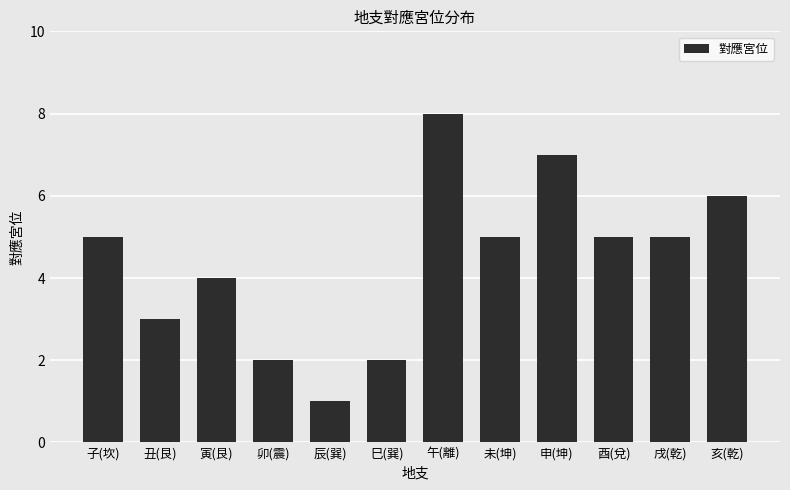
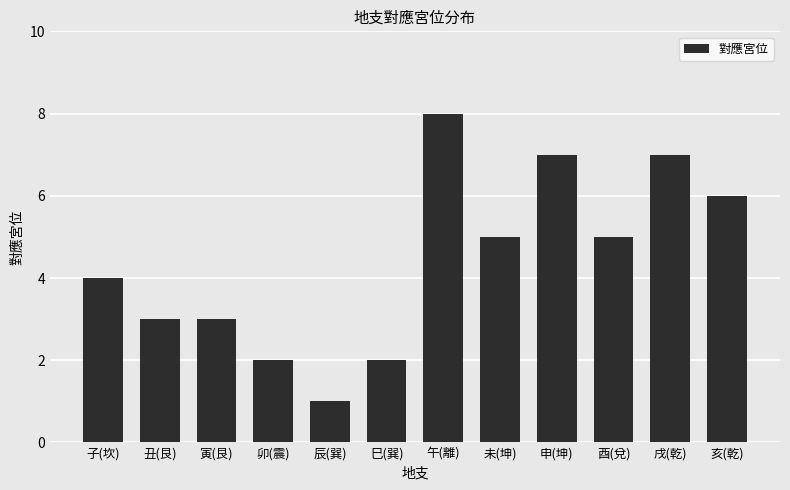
子(坎): 5 -> 4
寅(艮): 4 -> 3
戌(乾): 5 -> 7
